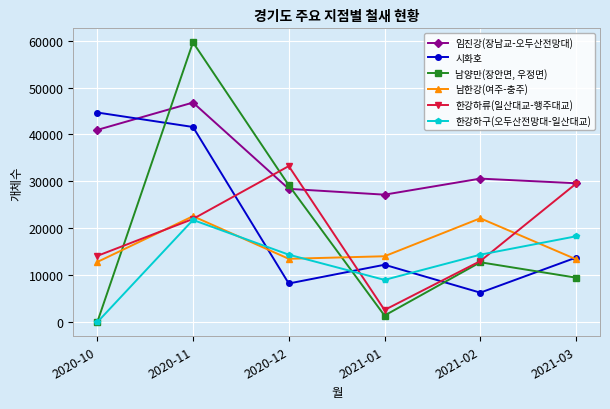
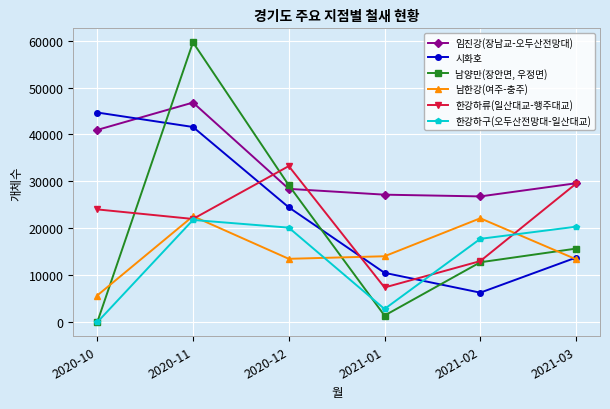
남한강(여주-충주), 2020-10: 13000 -> 6000
한강하류(일산대교-행주대교), 2020-10: 14000 -> 24000
시화호, 2020-12: 8000 -> 24000
한강하구(오두산전망대-일산대교), 2020-12: 14000 -> 20000
시화호, 2021-01: 12000 -> 11000
한강하류(일산대교-행주대교), 2021-01: 3000 -> 7000
한강하구(오두산전망대-일산대교), 2021-01: 9000 -> 3000
임진강(장남교-오두산전망대), 2021-02: 31000 -> 27000
한강하구(오두산전망대-일산대교), 2021-02: 14000 -> 18000
남양만(장안면, 우정면), 2021-03: 10000 -> 16000
한강하구(오두산전망대-일산대교), 2021-03: 18000 -> 20000
